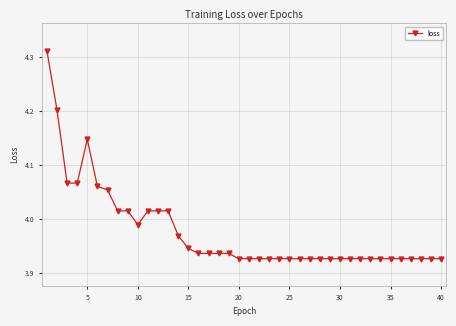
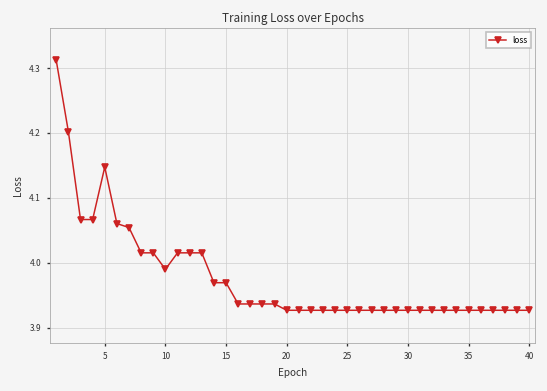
15: 3.95 -> 3.97
